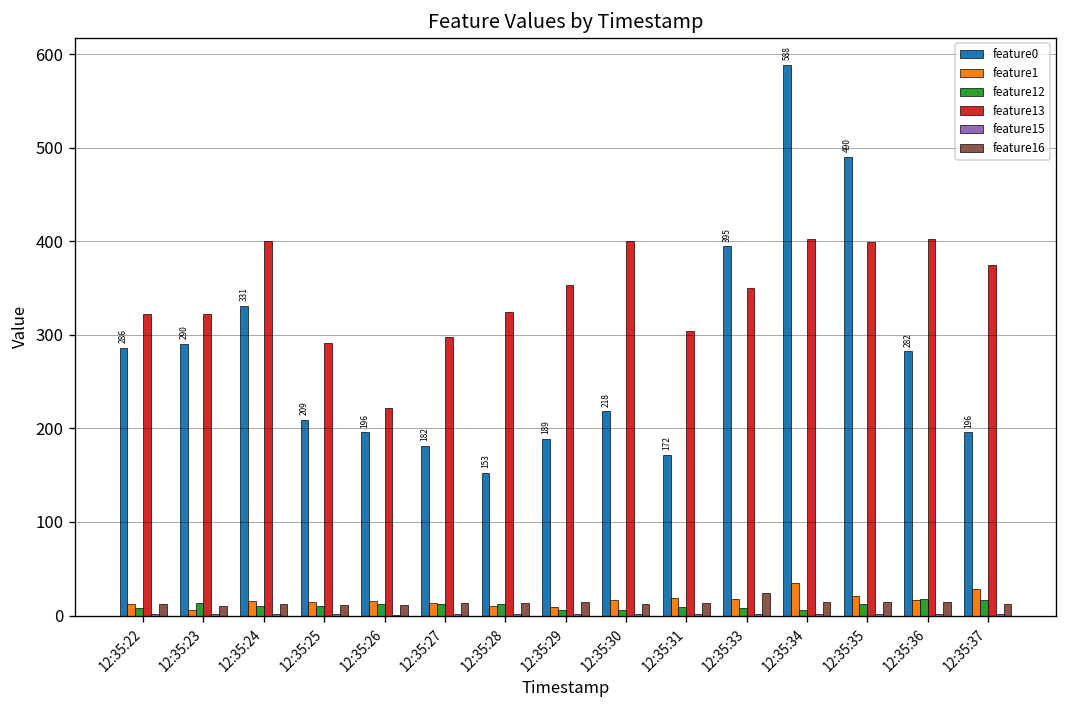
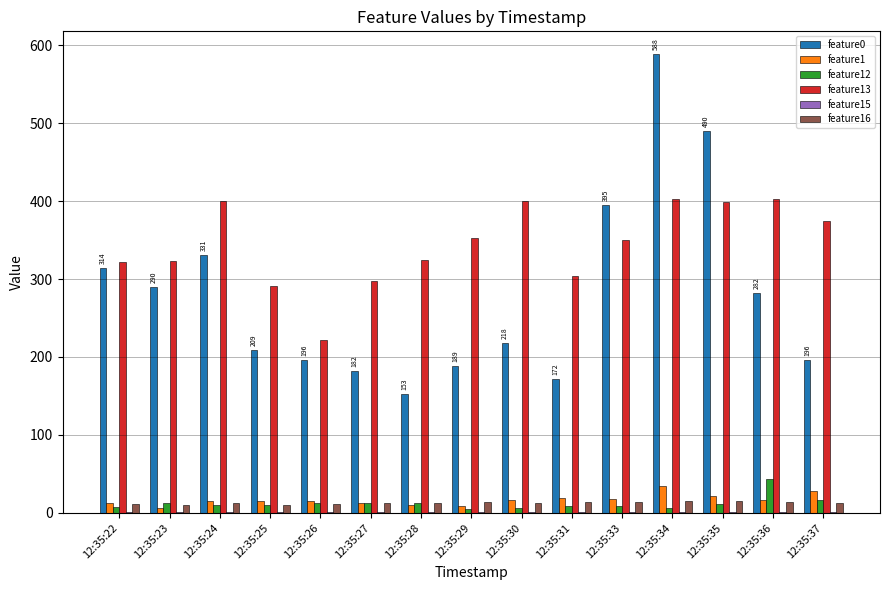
feature0, 12:35:22: 286 -> 314
feature16, 12:35:33: 20 -> 10
feature12, 12:35:36: 20 -> 40
